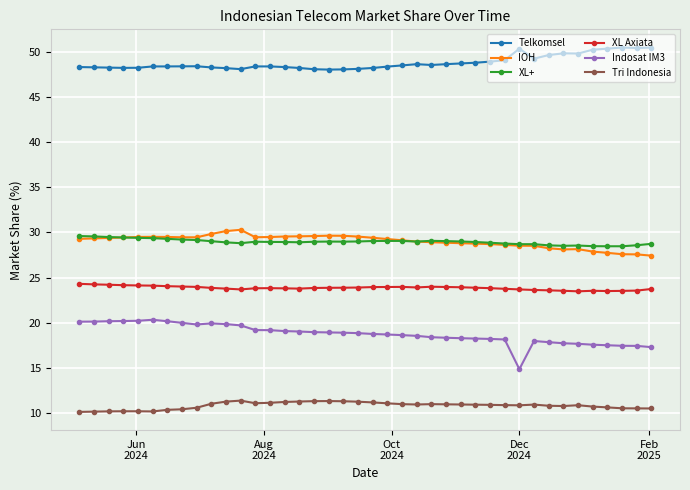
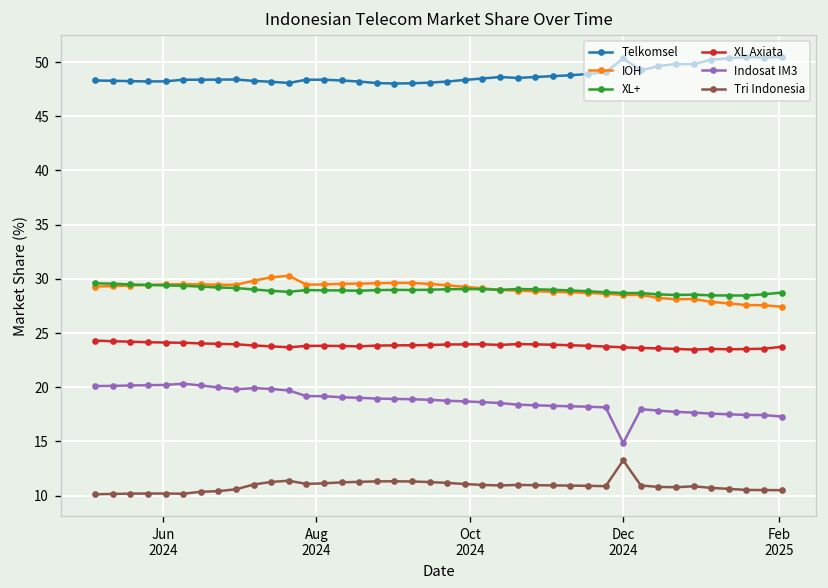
Tri Indonesia, Dec 2024: 11 -> 13
